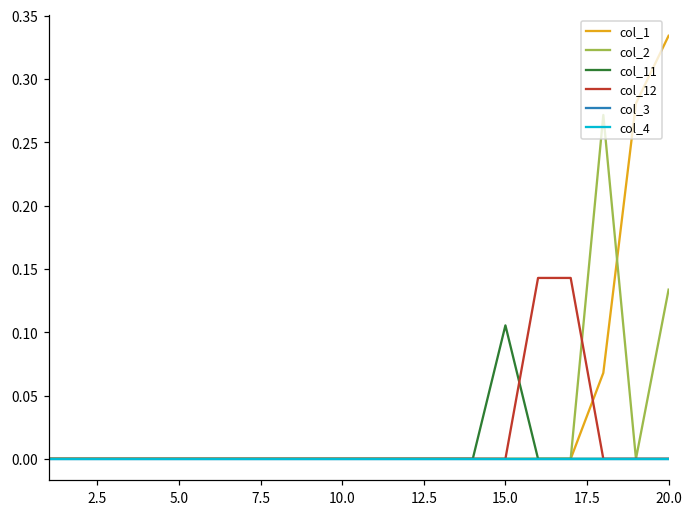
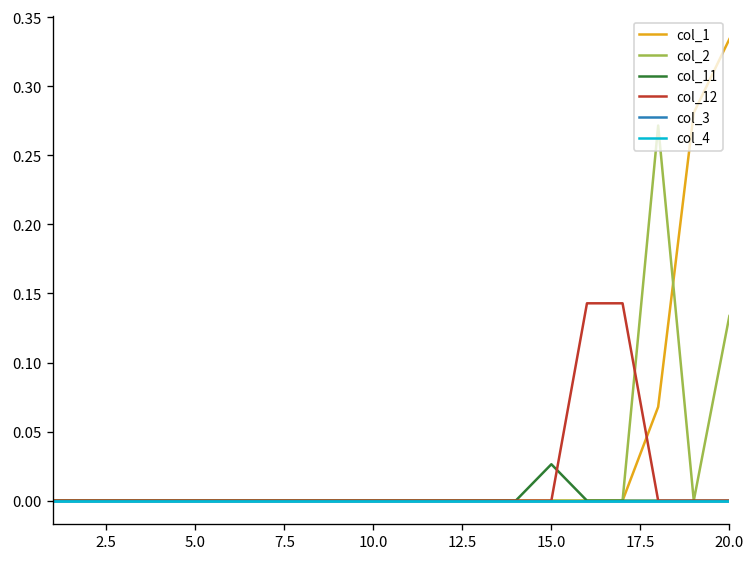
col_11, 15.0: 0.105 -> 0.026
